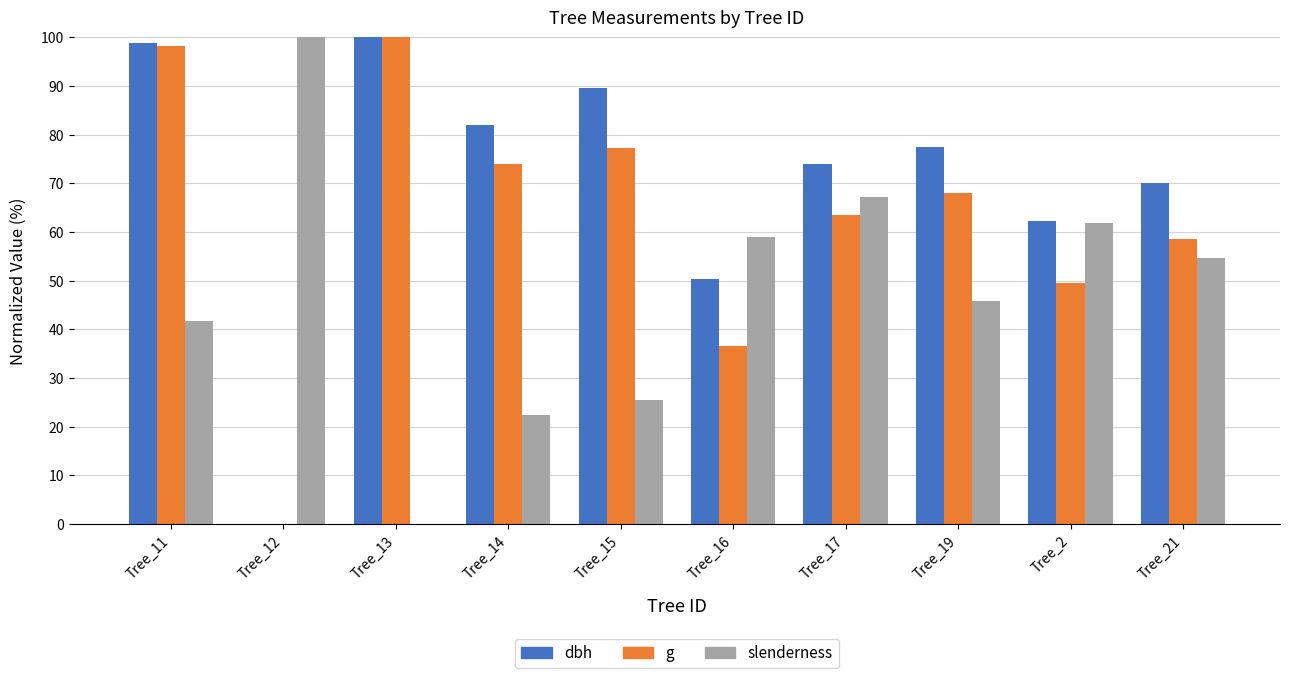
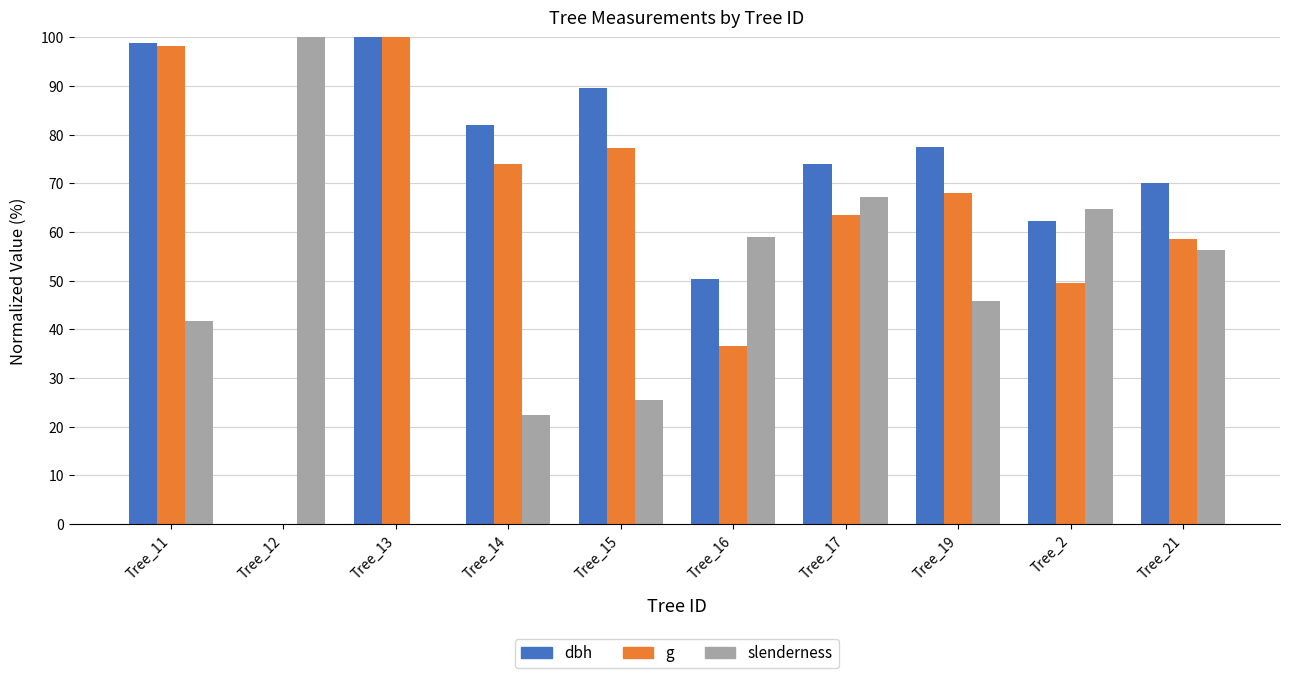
slenderness, Tree_2: 62 -> 65
slenderness, Tree_21: 55 -> 56
